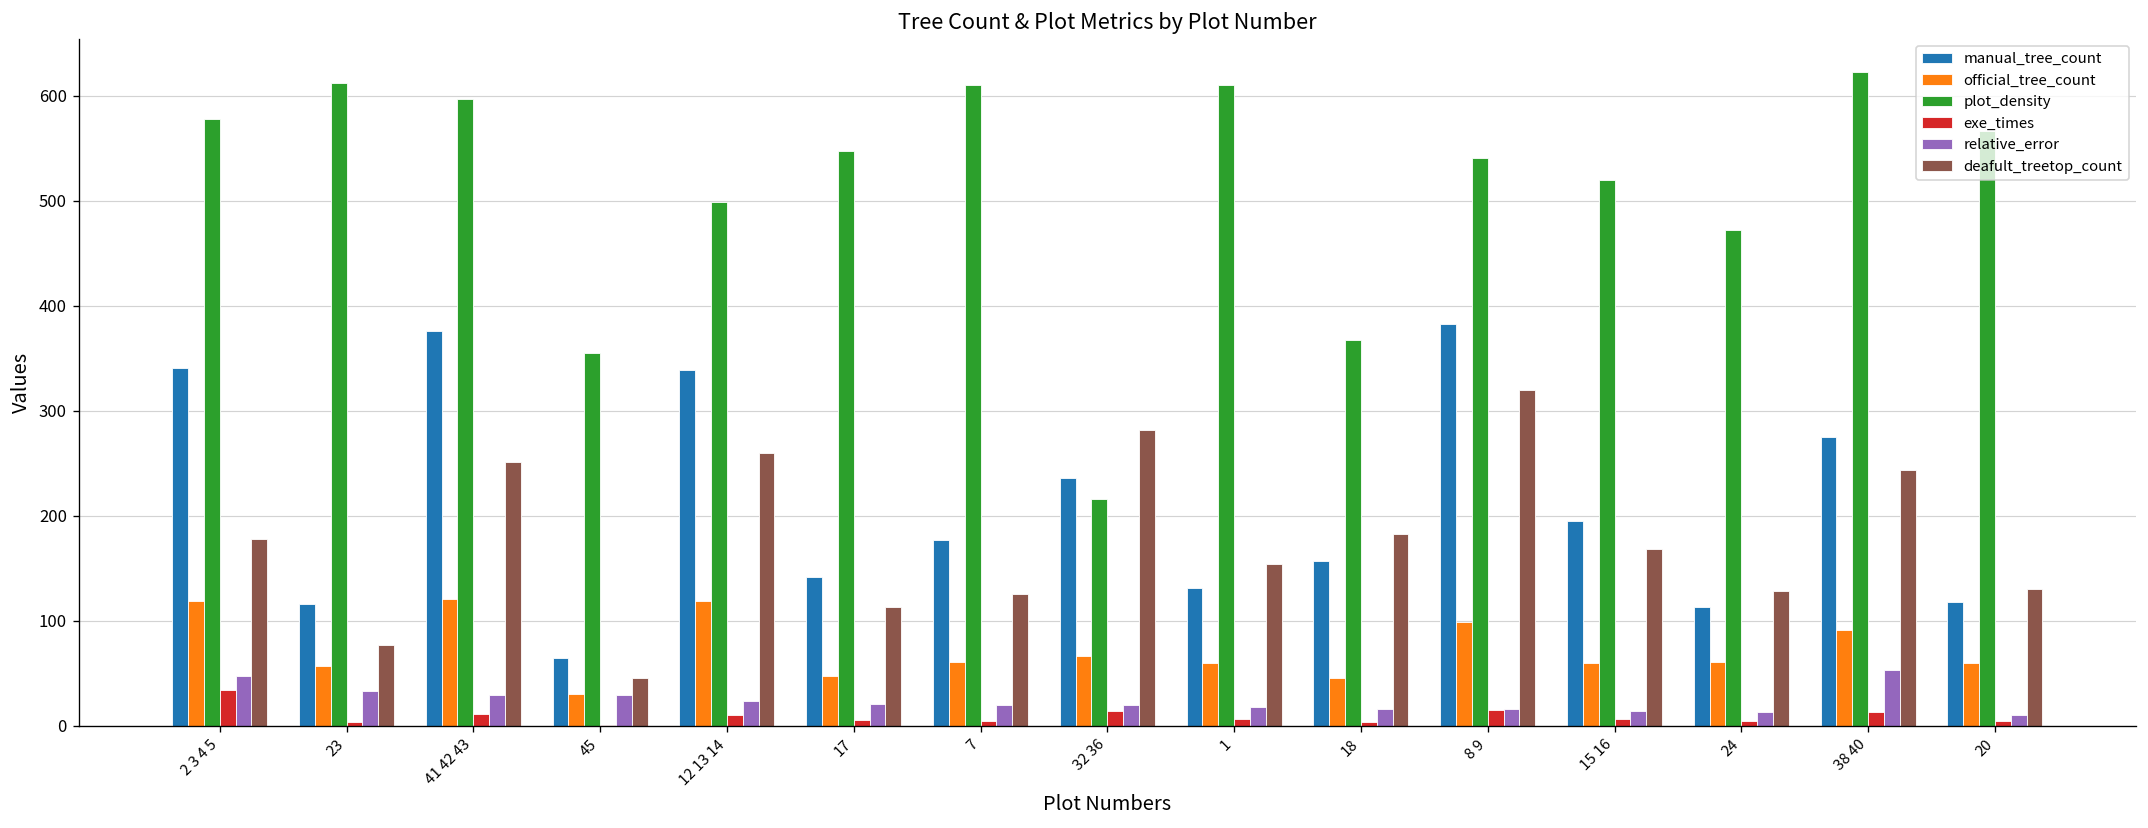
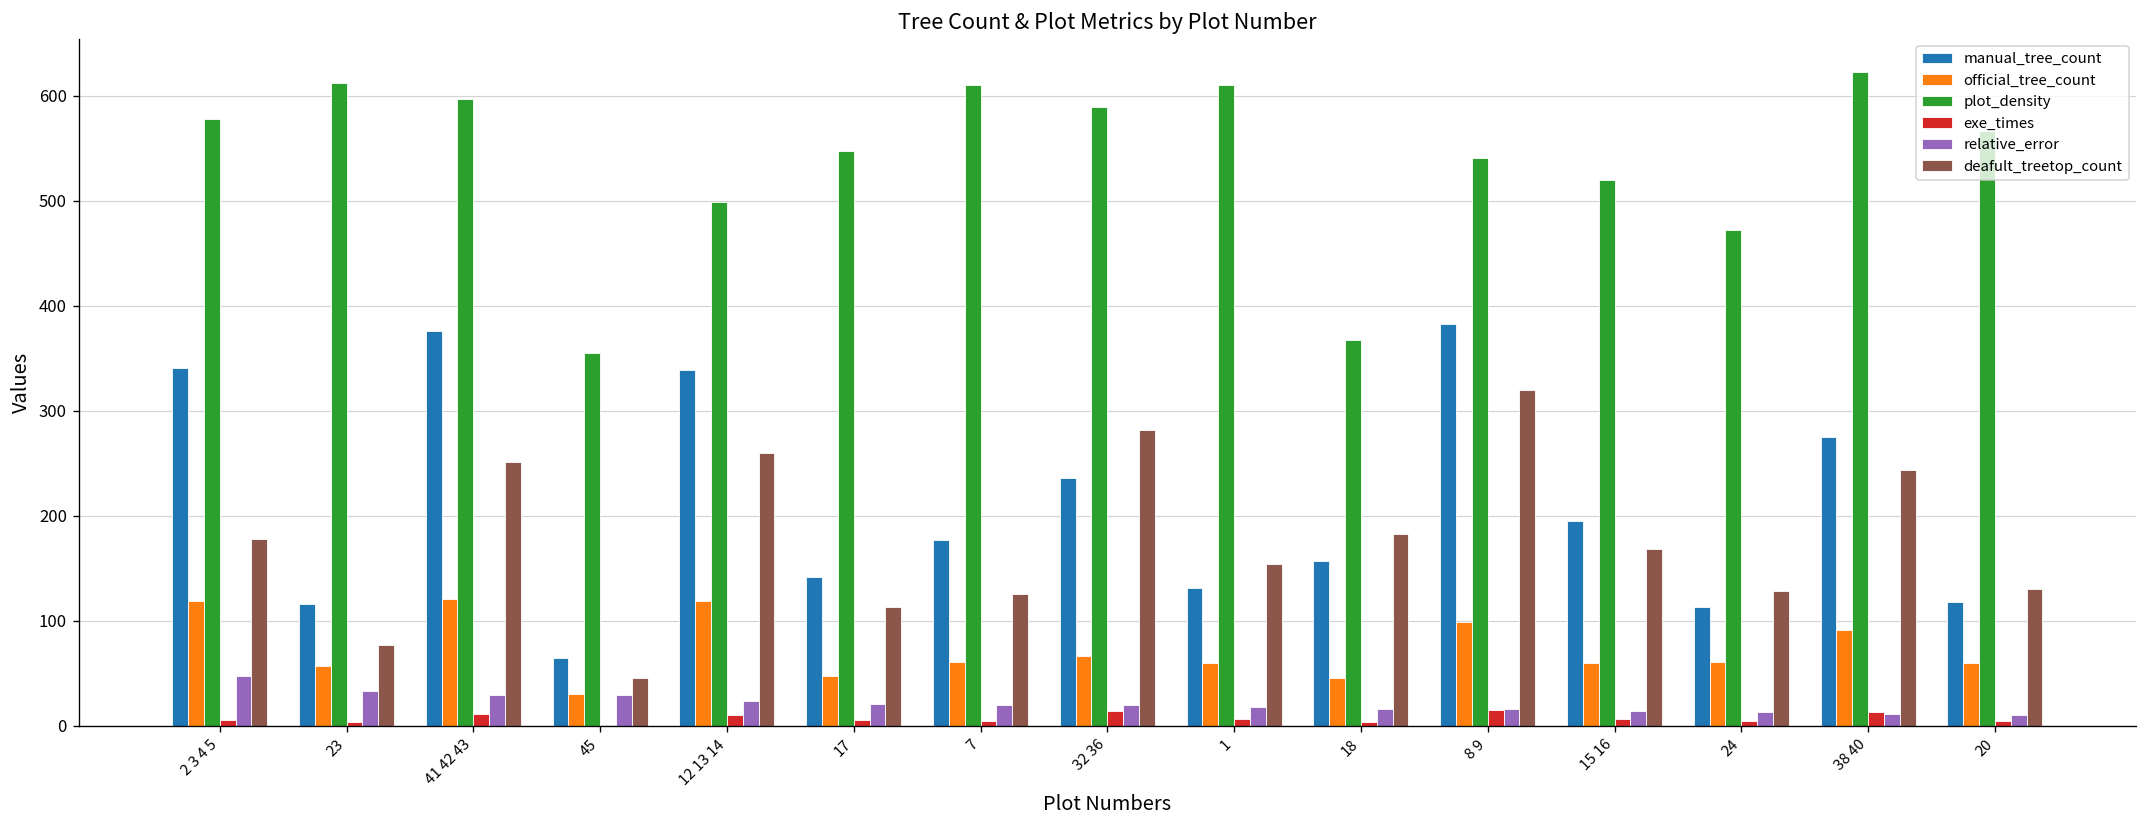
exe_times, 2 3 4 5: 30 -> 10
plot_density, 32 36: 220 -> 590
relative_error, 38 40: 50 -> 10
